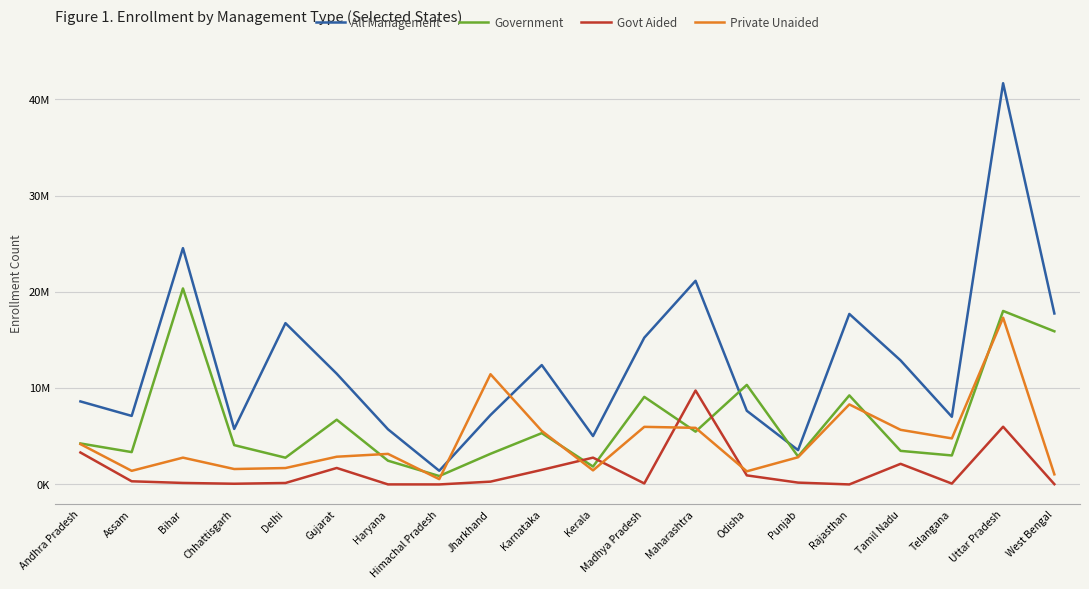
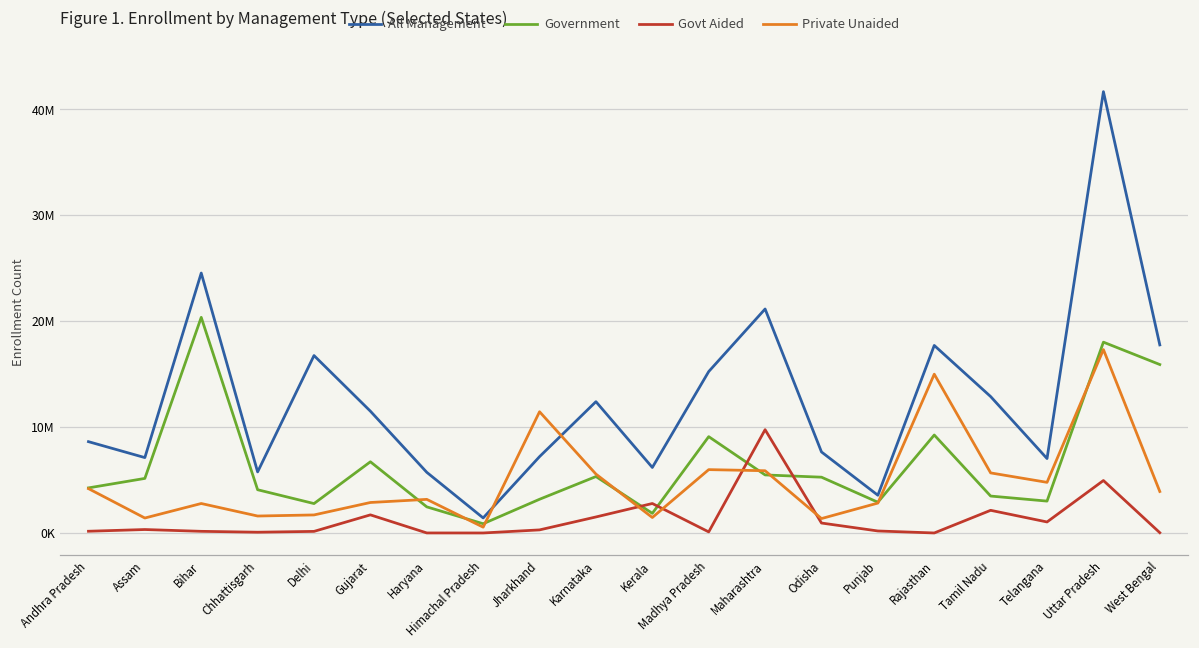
Govt Aided, Andhra Pradesh: 3000000 -> 0
Government, Assam: 3000000 -> 5000000
All Management, Kerala: 5000000 -> 6000000
Government, Odisha: 10000000 -> 5000000
Private Unaided, Rajasthan: 8000000 -> 15000000
Govt Aided, Telangana: 0 -> 1000000
Govt Aided, Uttar Pradesh: 6000000 -> 5000000
Private Unaided, West Bengal: 1000000 -> 4000000
